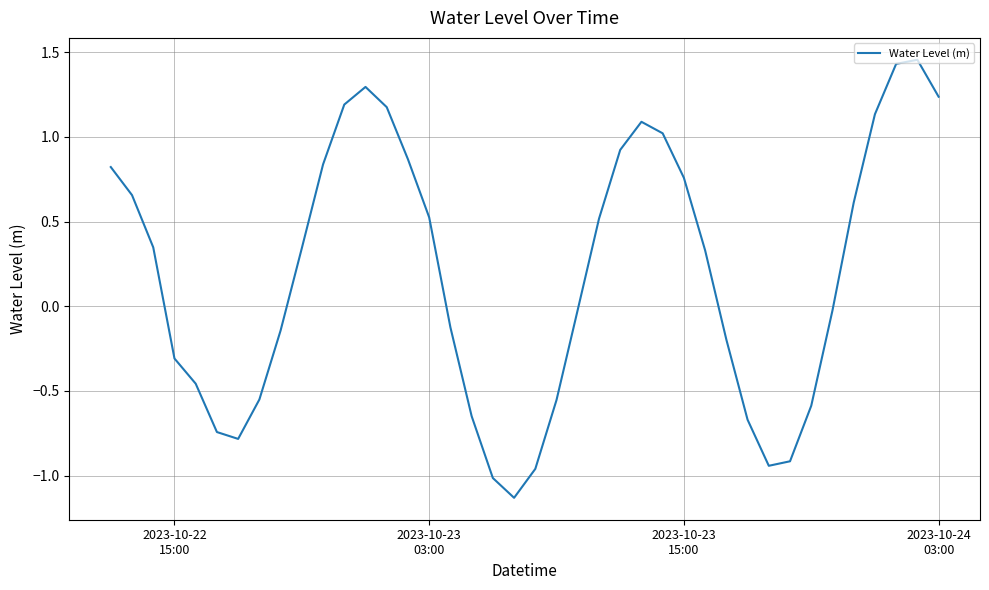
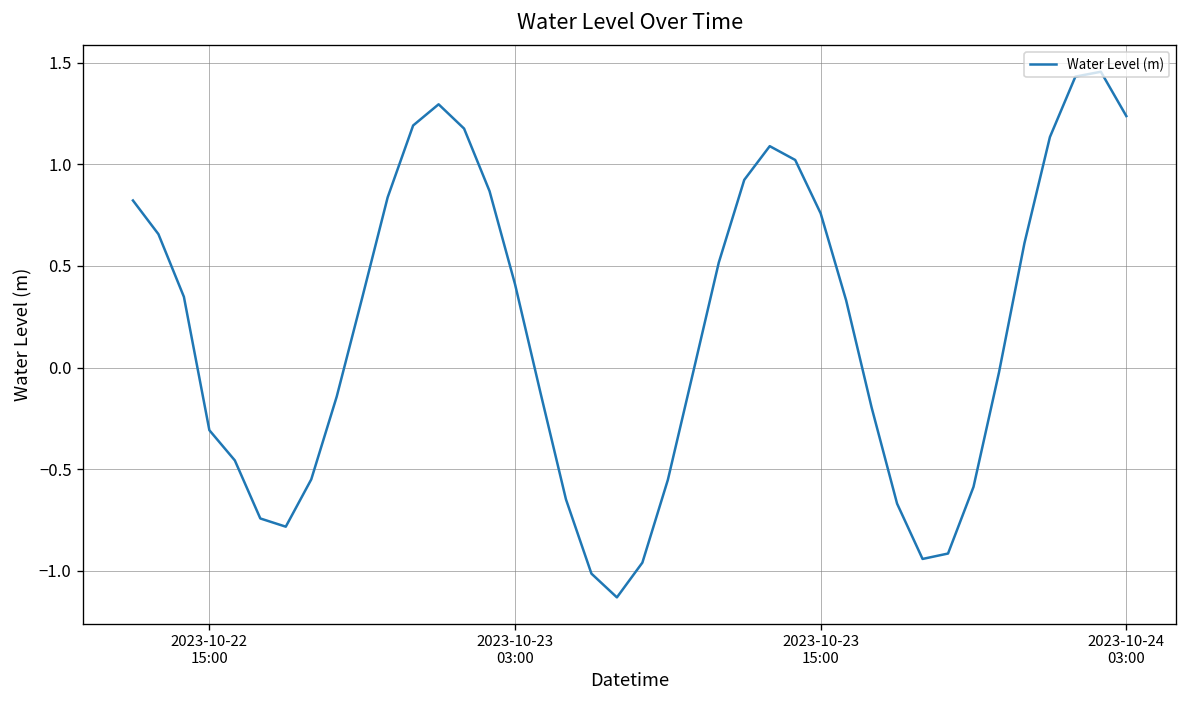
2023-10-23 03:00: 0.52 -> 0.41
